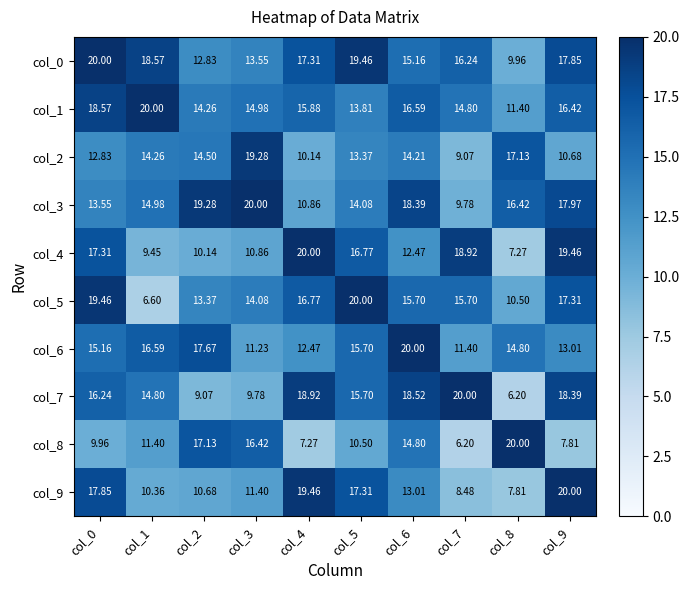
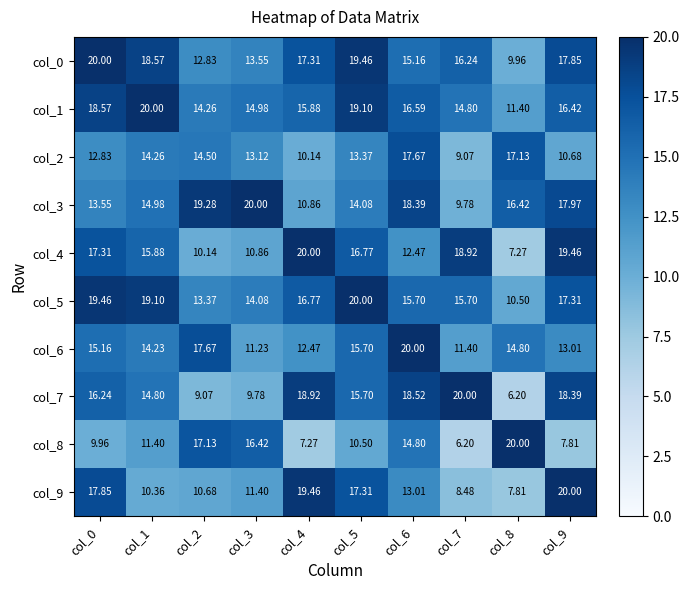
col_1, col_5: 13.81 -> 19.10
col_2, col_3: 19.28 -> 13.12
col_2, col_6: 14.21 -> 17.67
col_4, col_1: 9.45 -> 15.88
col_5, col_1: 6.60 -> 19.10
col_6, col_1: 16.59 -> 14.23
